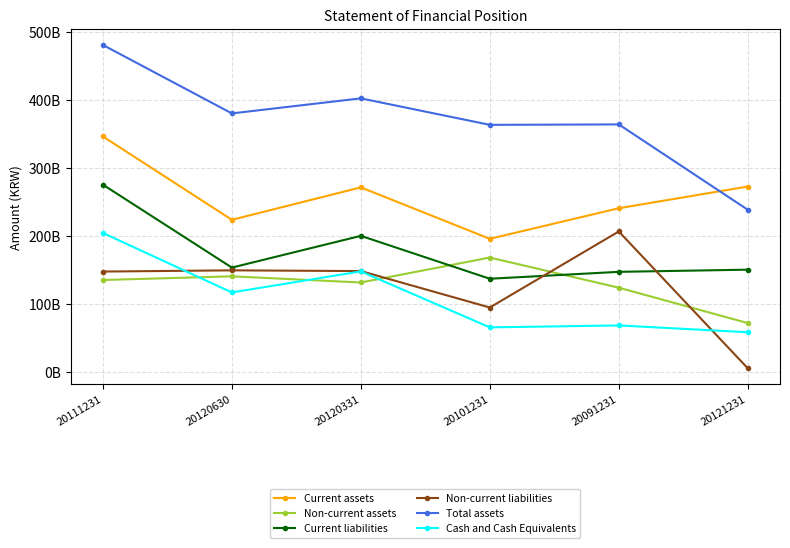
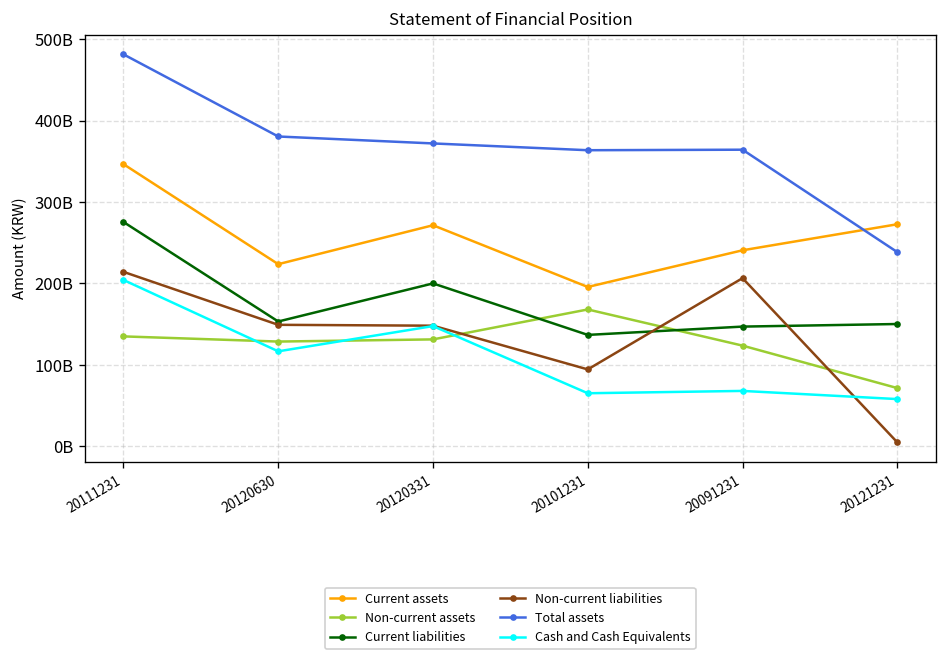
Non-current liabilities, 20111231: 150000000000 -> 210000000000
Non-current assets, 20120630: 140000000000 -> 130000000000
Total assets, 20120331: 400000000000 -> 370000000000
